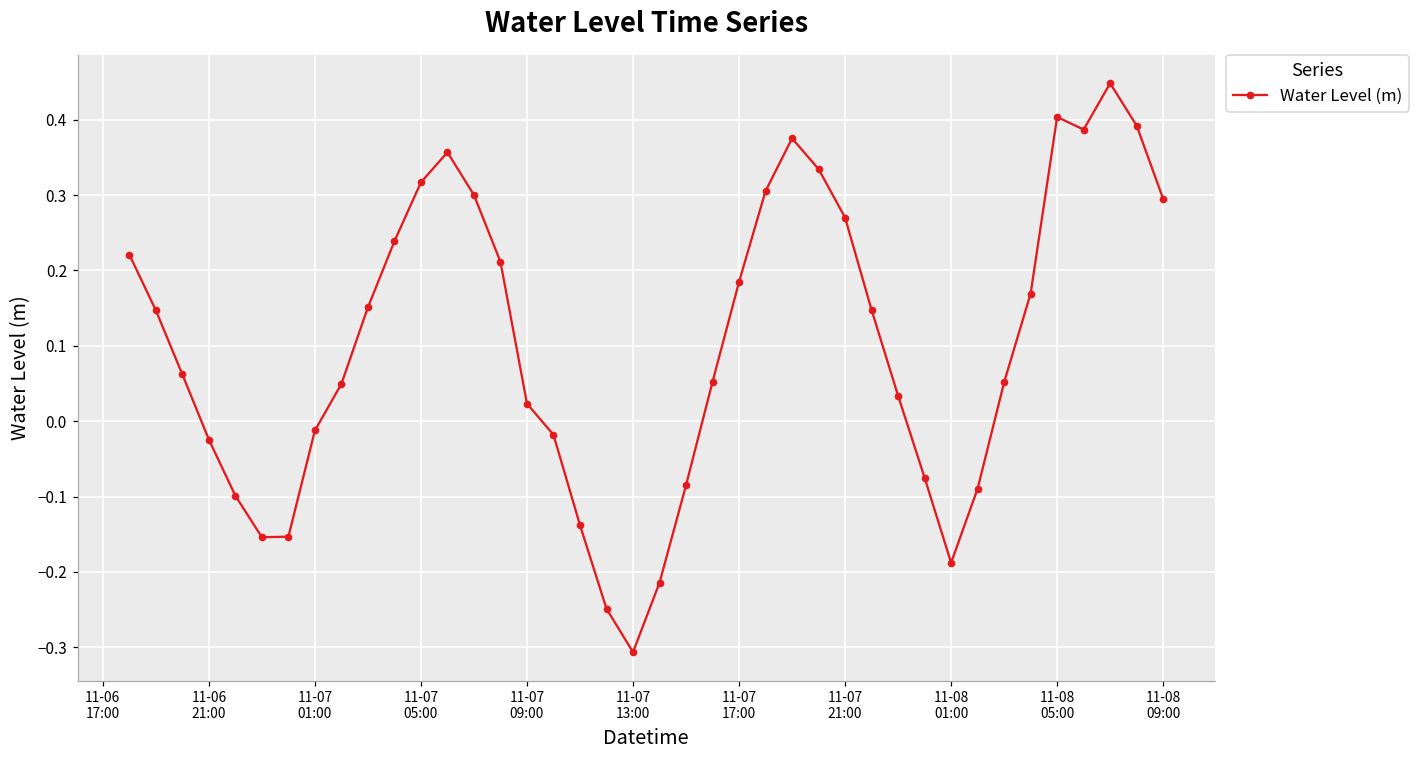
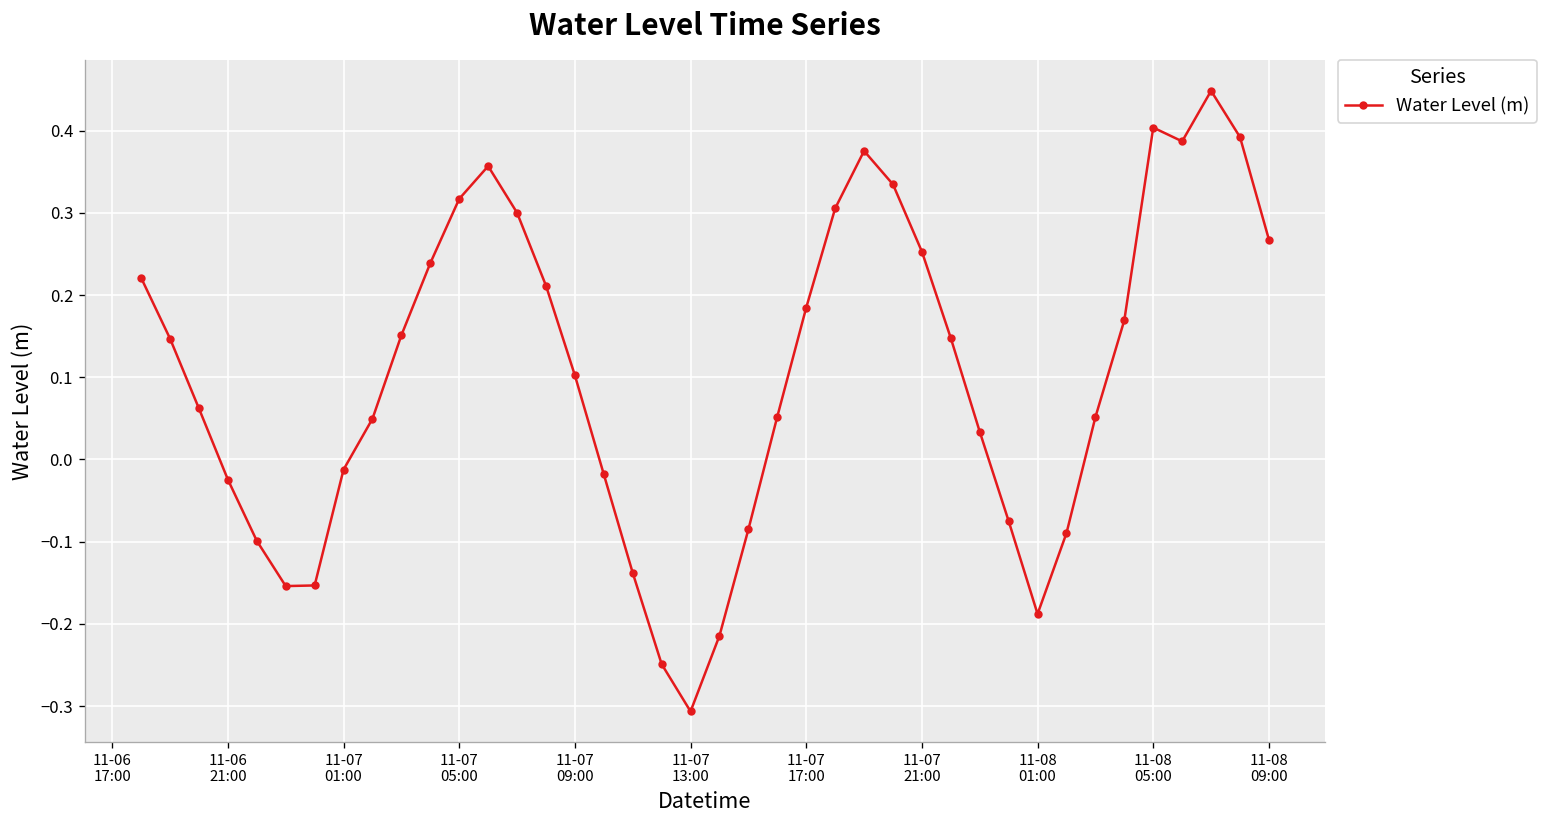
11-07 09:00: 0.02 -> 0.10
11-07 21:00: 0.27 -> 0.25
11-08 09:00: 0.29 -> 0.27
